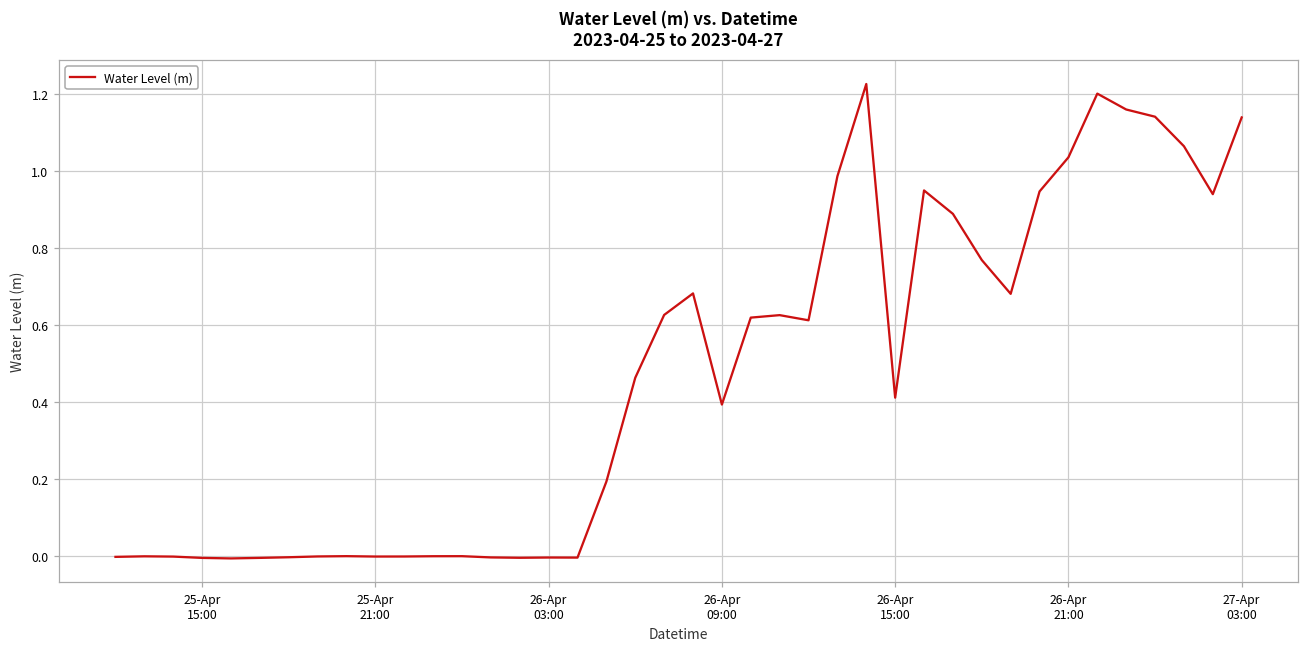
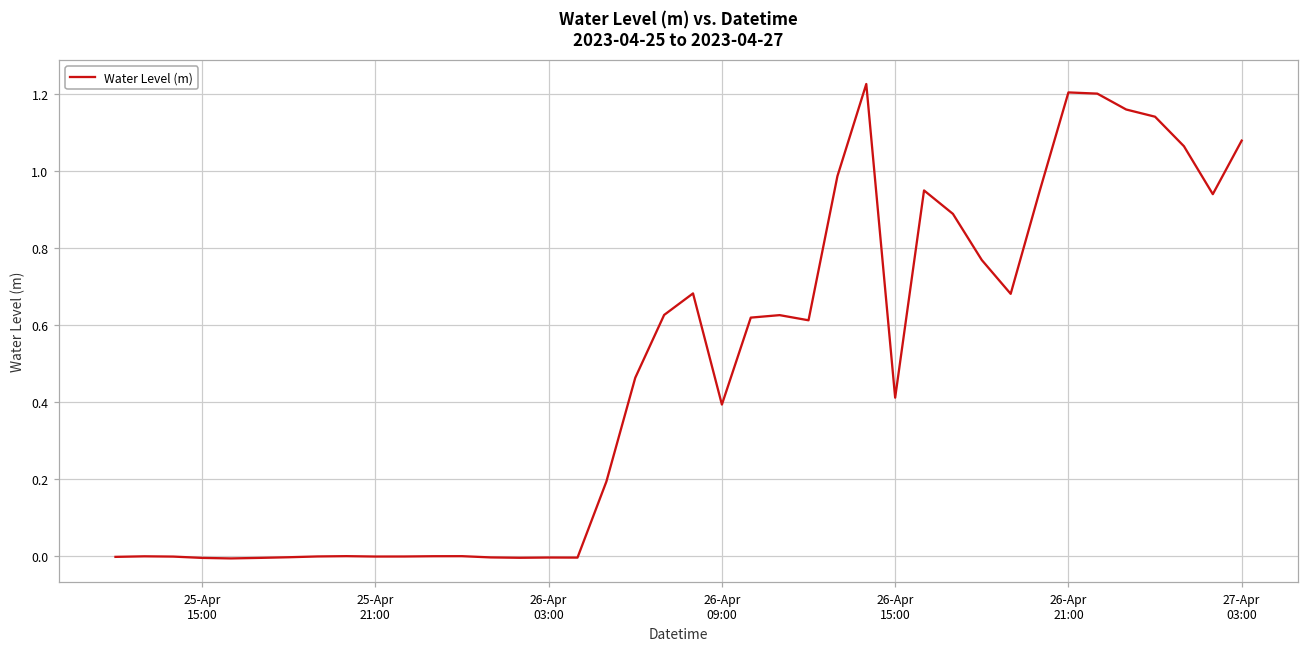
26-Apr 21:00: 1.04 -> 1.20
27-Apr 03:00: 1.14 -> 1.08
